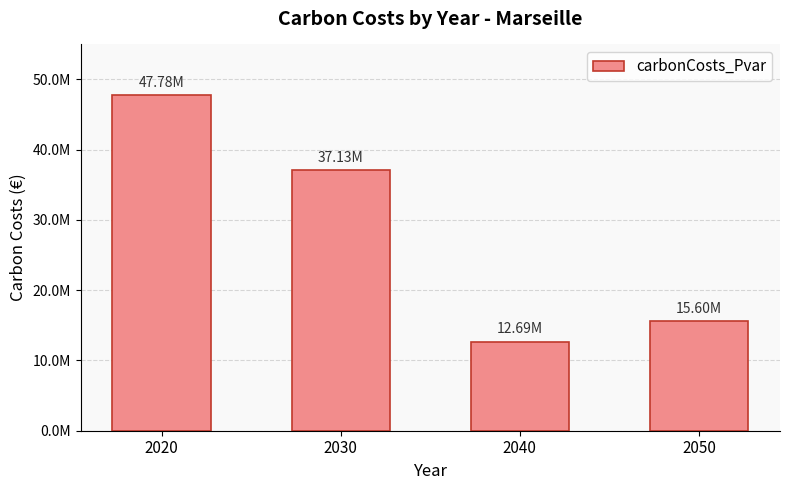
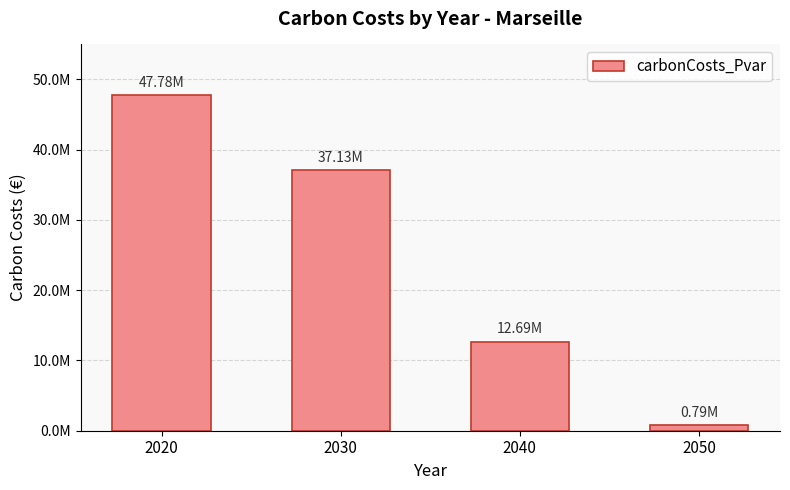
2050: 15.60M -> 0.79M
